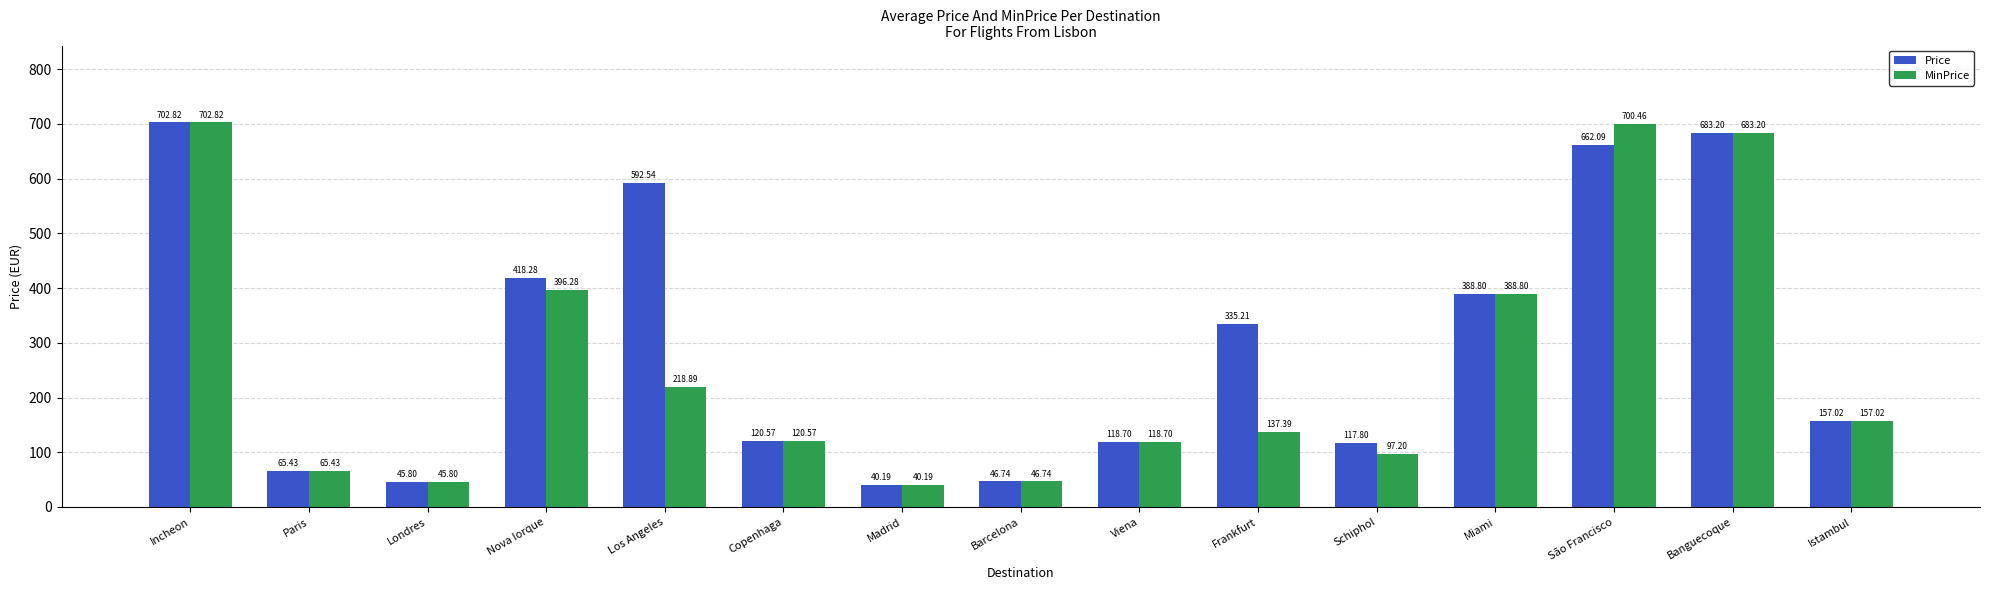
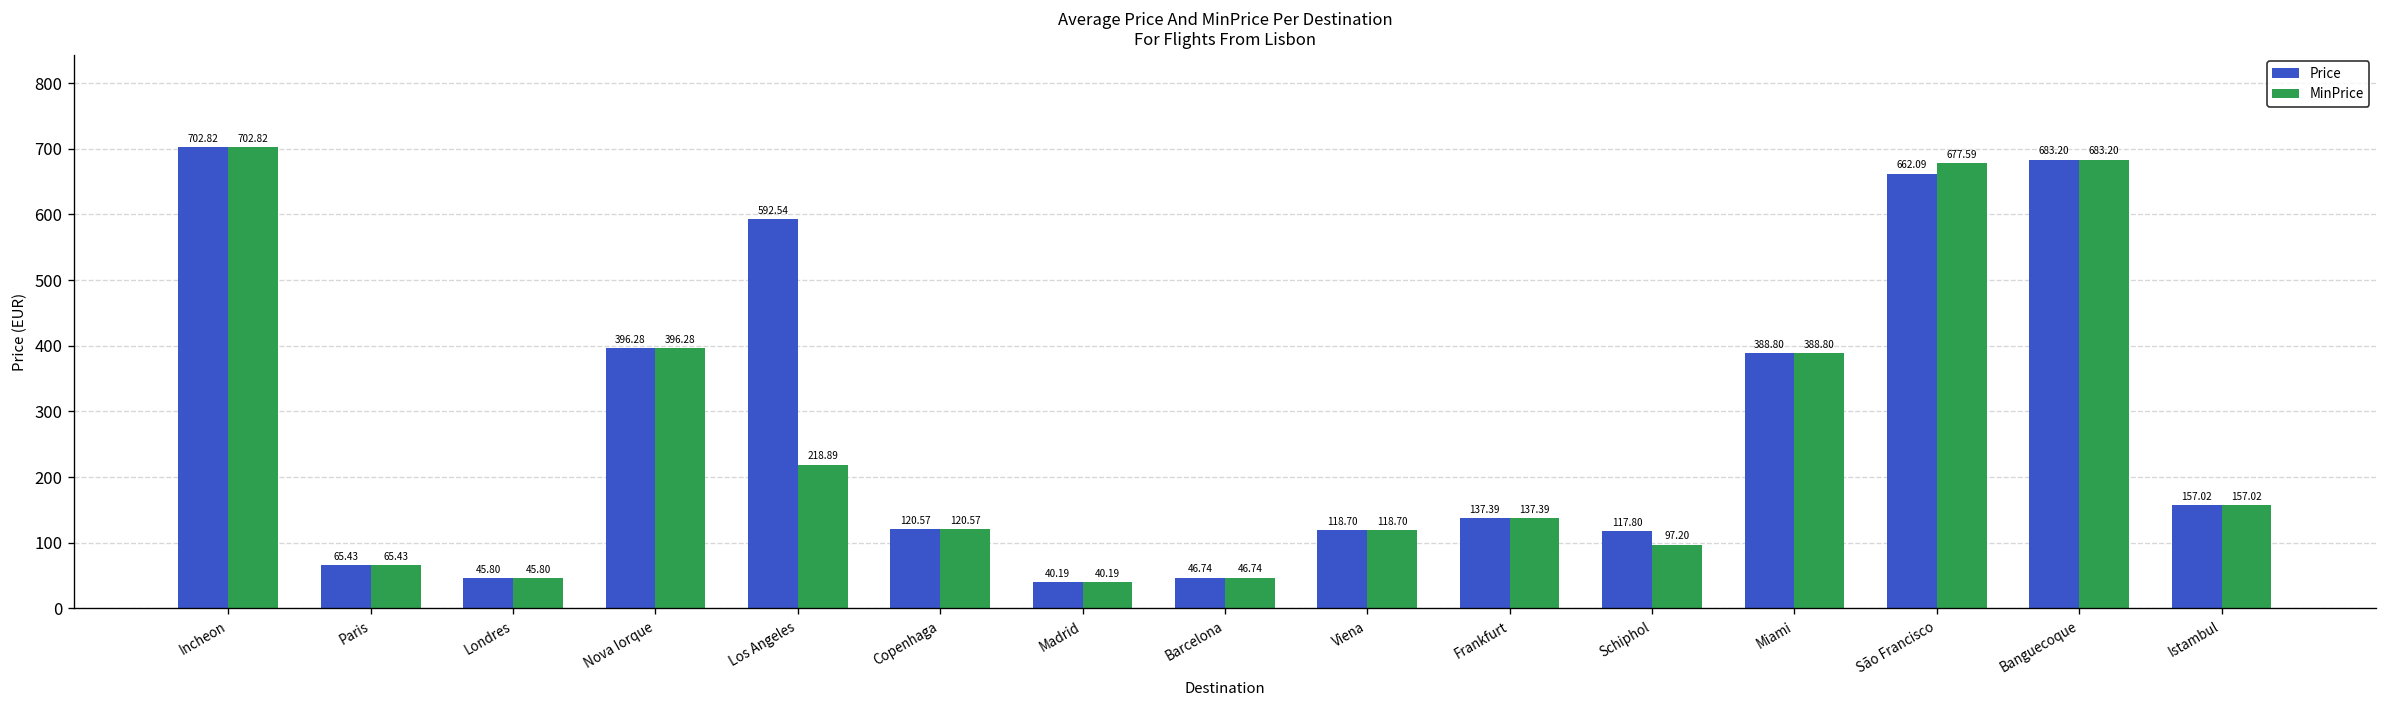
Price, Nova Iorque: 418.28 -> 396.28
Price, Frankfurt: 335.21 -> 137.39
MinPrice, São Francisco: 700.46 -> 677.59
